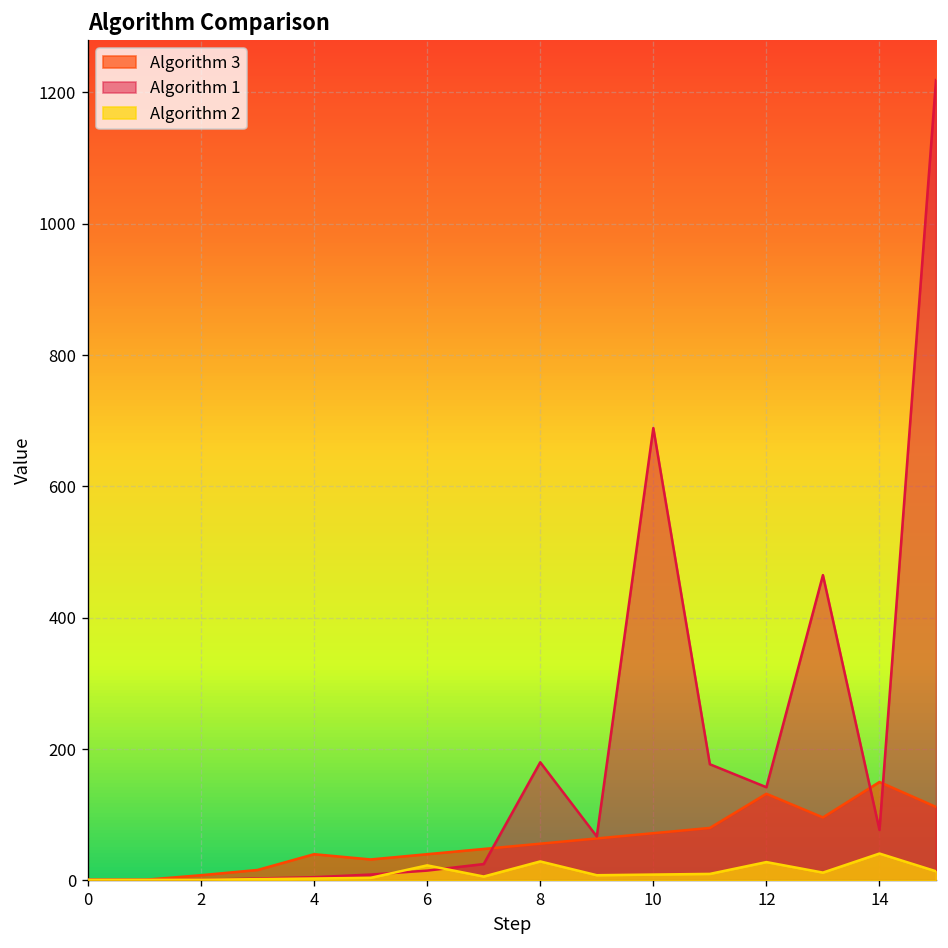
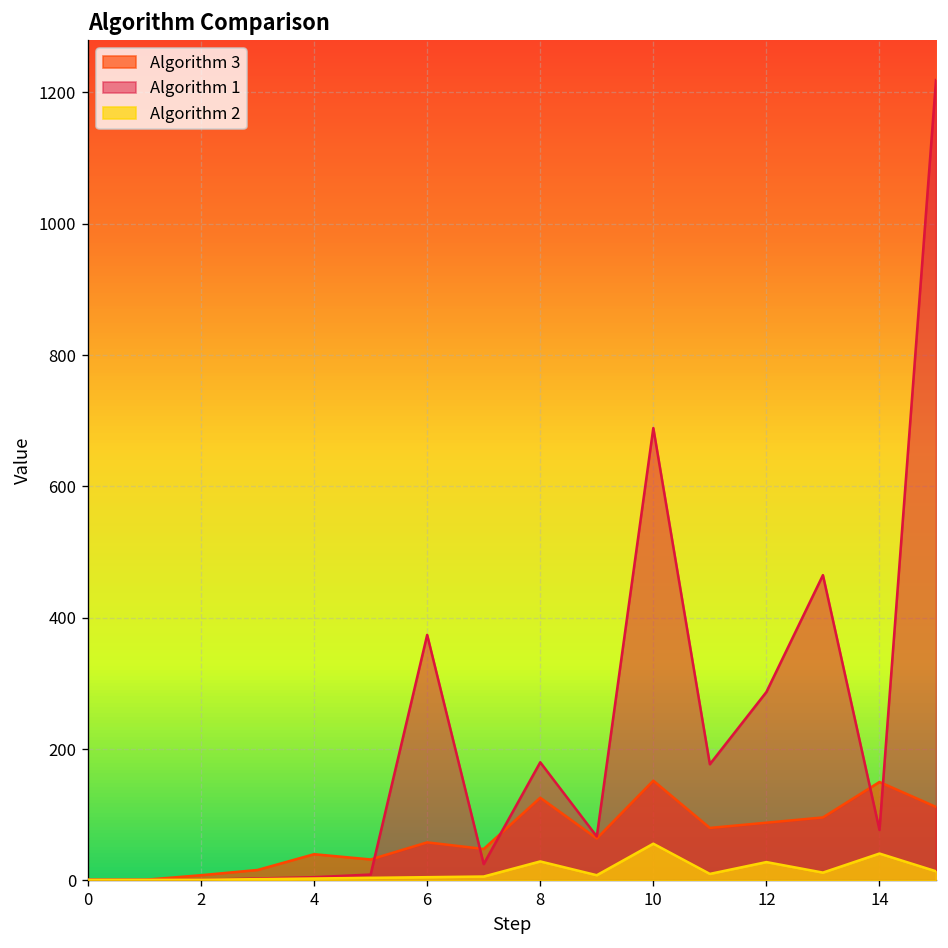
Algorithm 3, 6: 40 -> 60
Algorithm 1, 6: 20 -> 370
Algorithm 2, 6: 20 -> 10
Algorithm 3, 8: 60 -> 130
Algorithm 3, 10: 70 -> 150
Algorithm 2, 10: 10 -> 60
Algorithm 3, 12: 130 -> 90
Algorithm 1, 12: 140 -> 290
